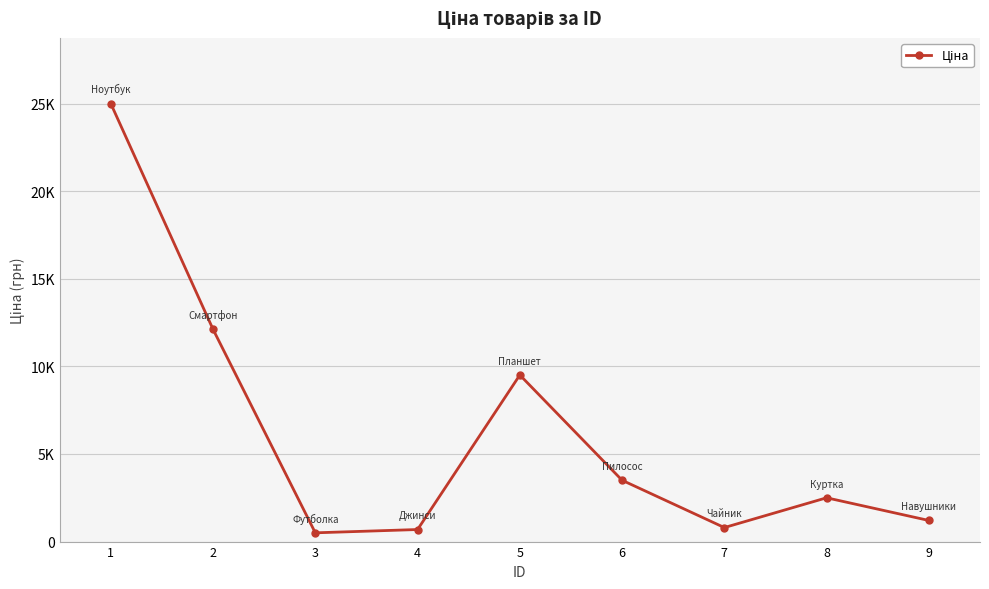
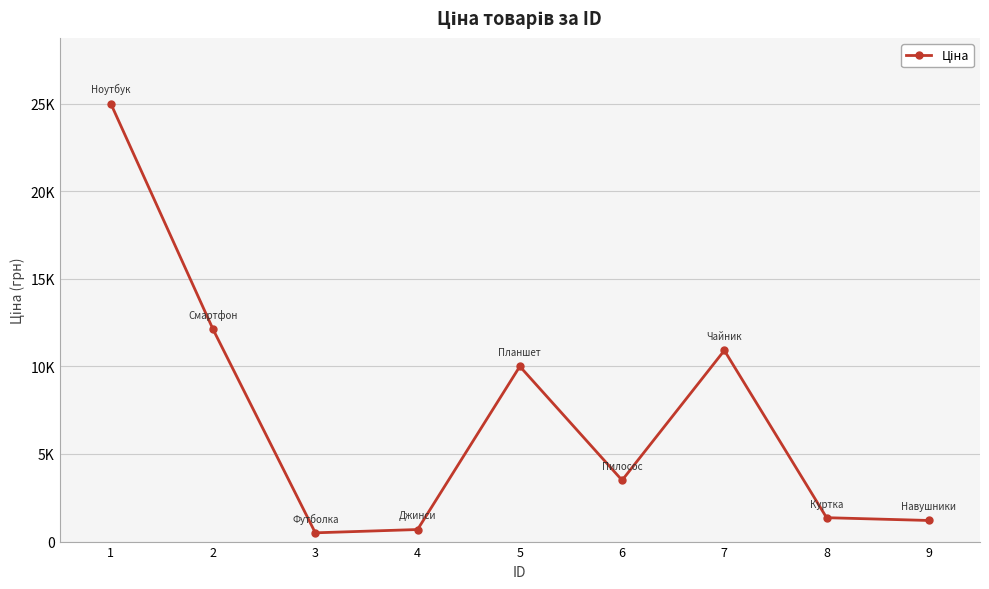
5: 9500 -> 10000
7: 800 -> 10900
8: 2500 -> 1400
